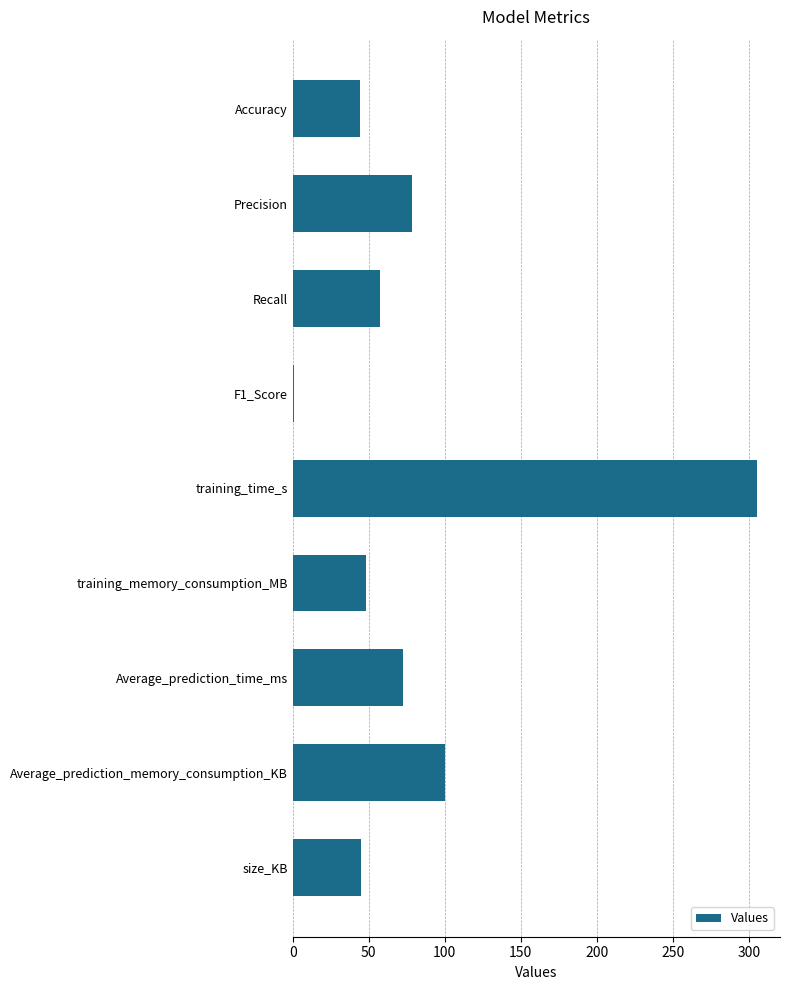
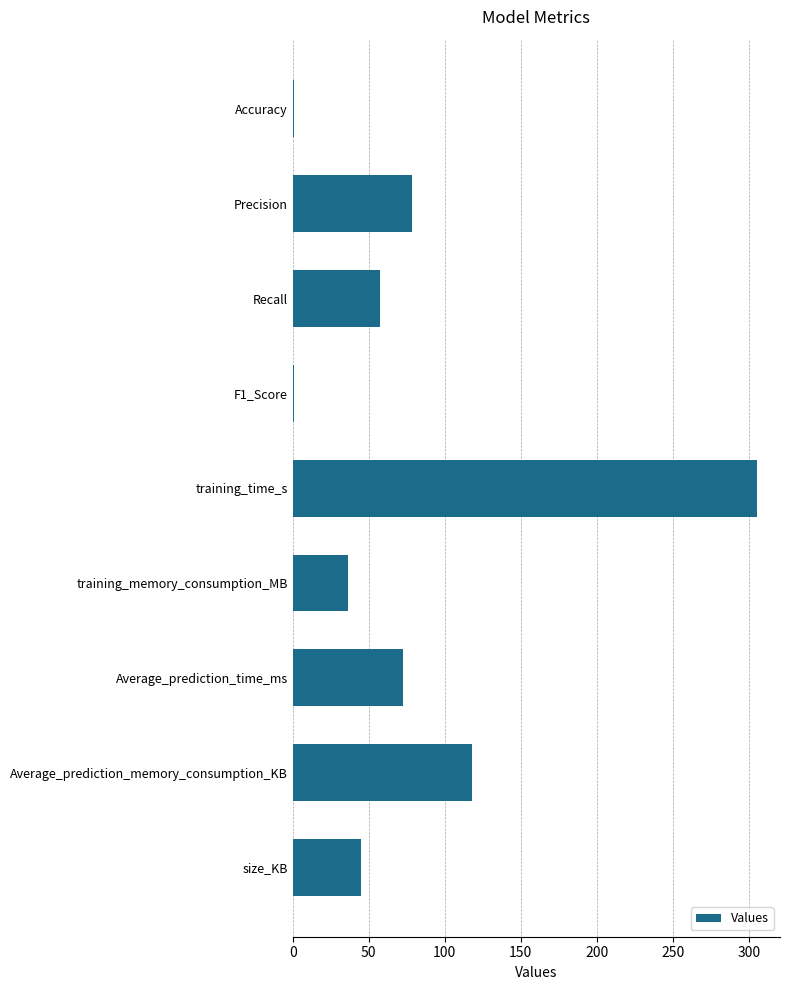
Accuracy: 44 -> 1
training_memory_consumption_MB: 48 -> 36
Average_prediction_memory_consumption_KB: 100 -> 118
